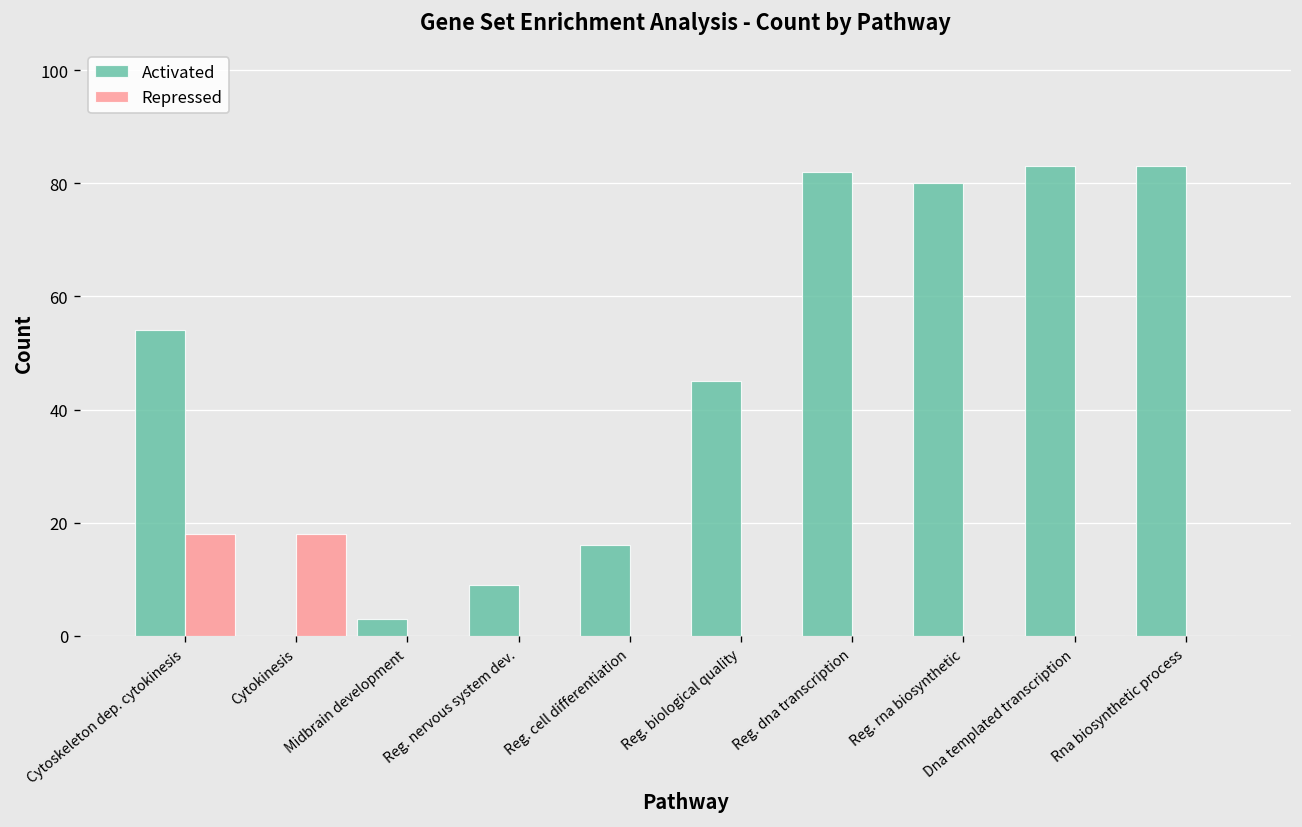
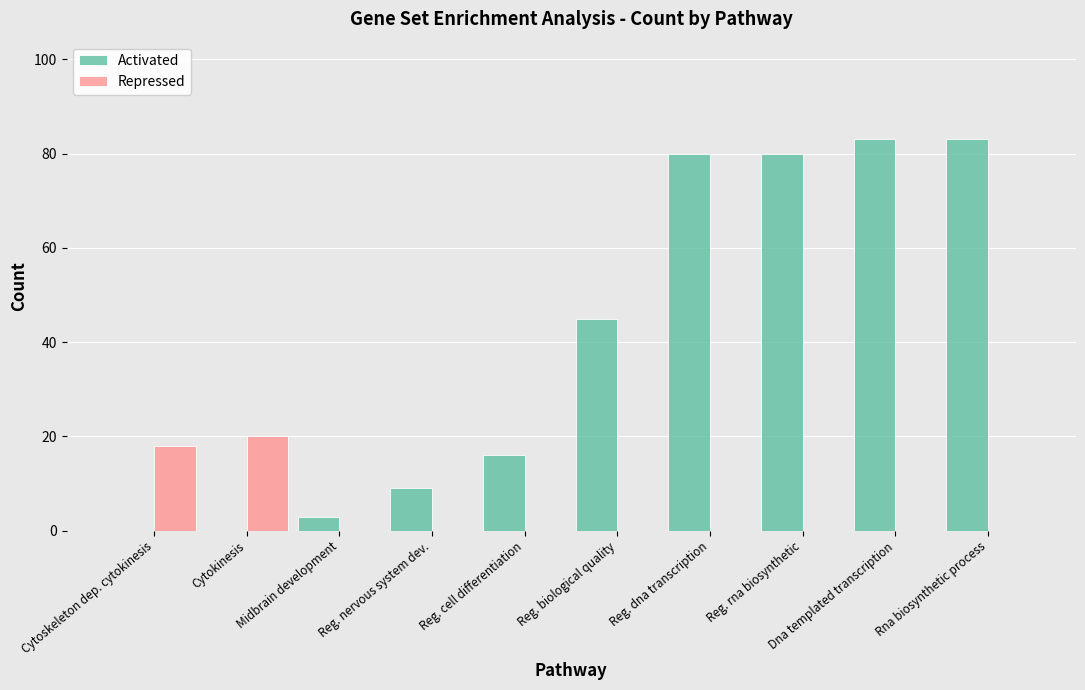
Activated, Cytoskeleton dep. cytokinesis: 54 -> 0
Repressed, Cytokinesis: 18 -> 20
Activated, Reg. dna transcription: 82 -> 80
